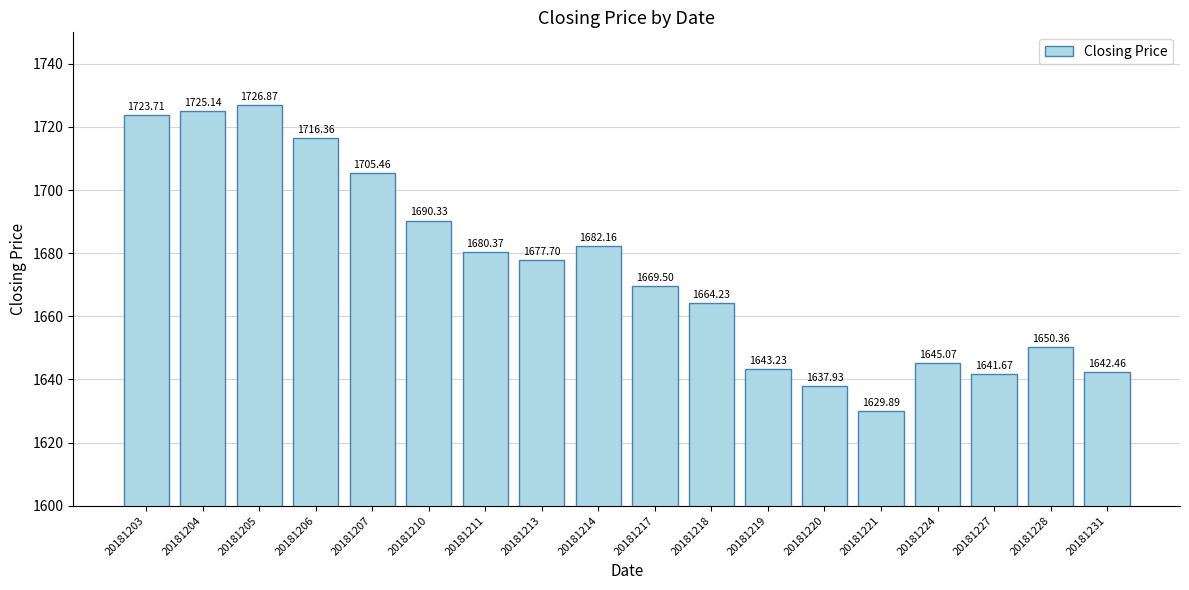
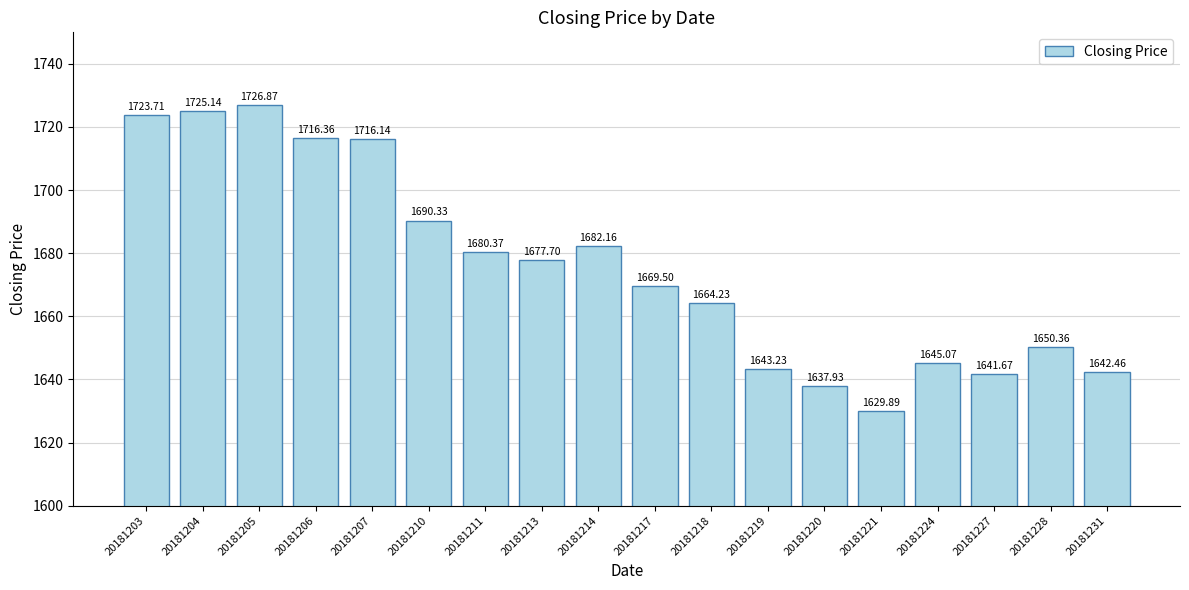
20181207: 1705.46 -> 1716.14
